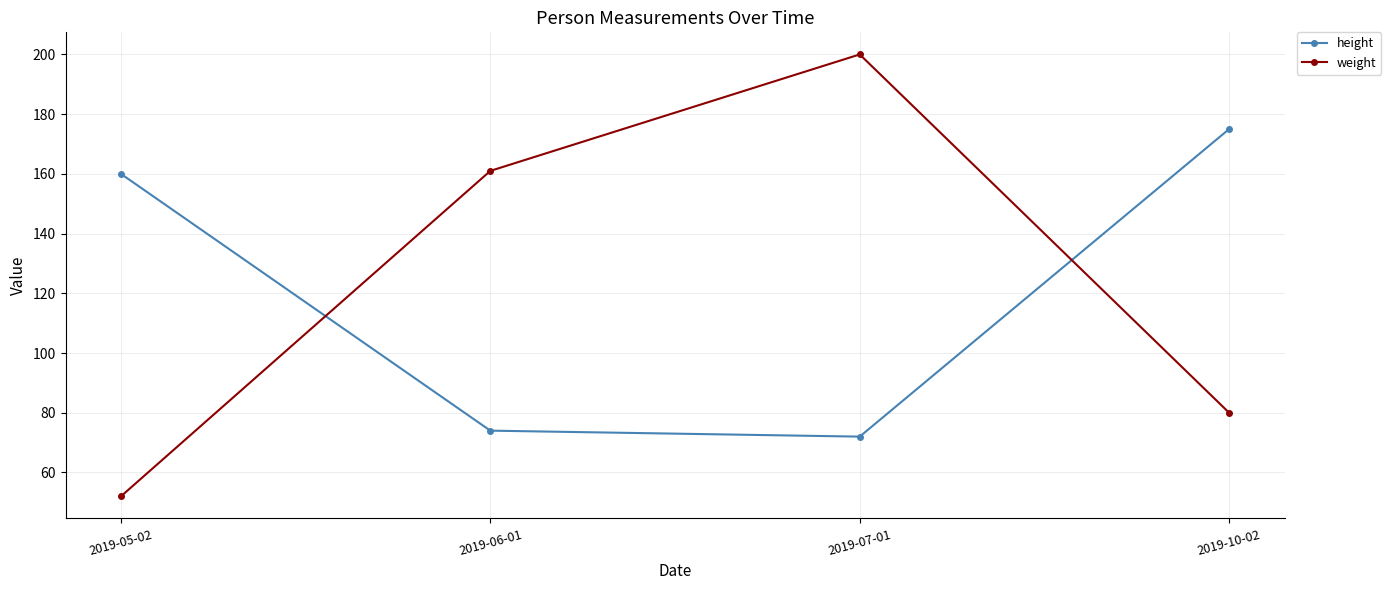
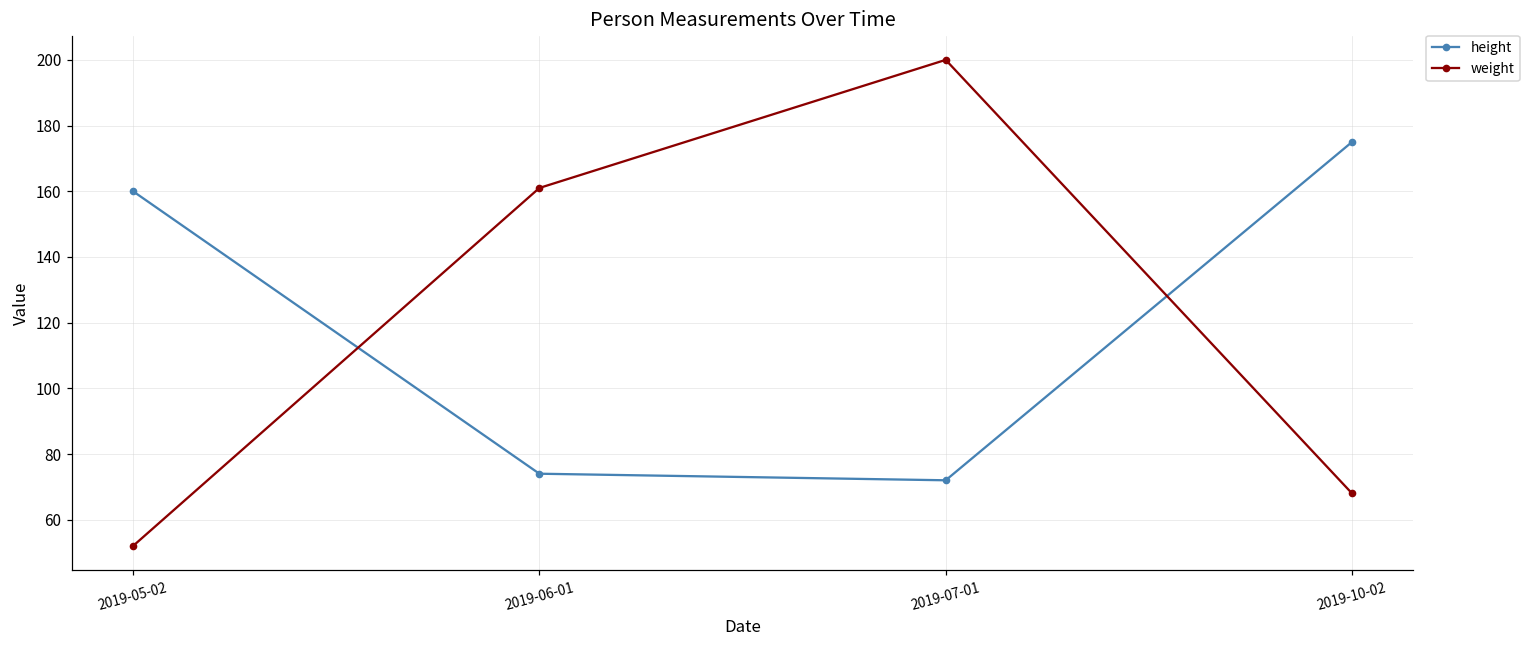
weight, 2019-10-02: 80 -> 68
